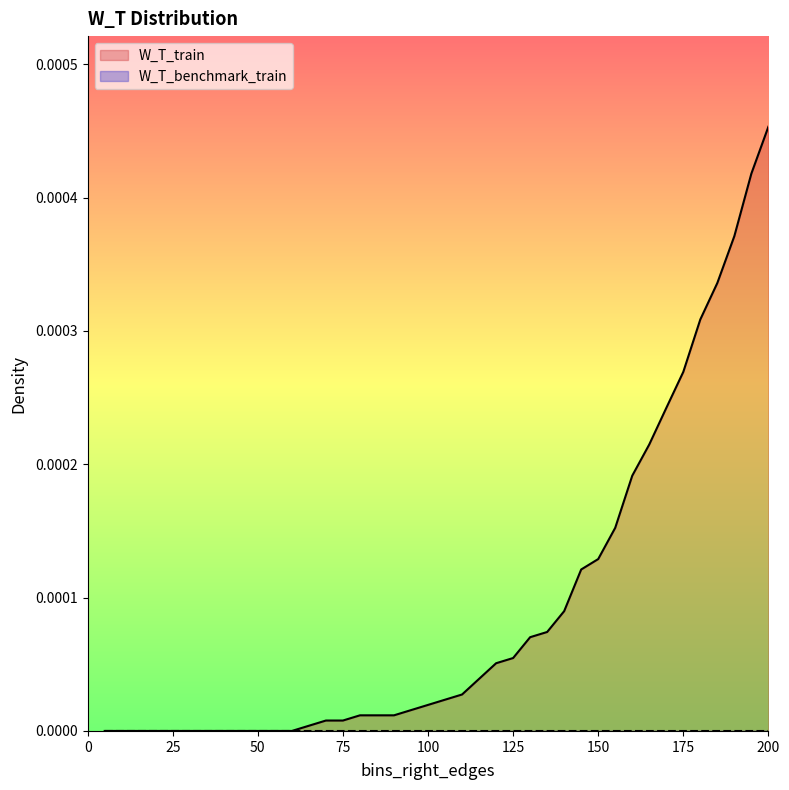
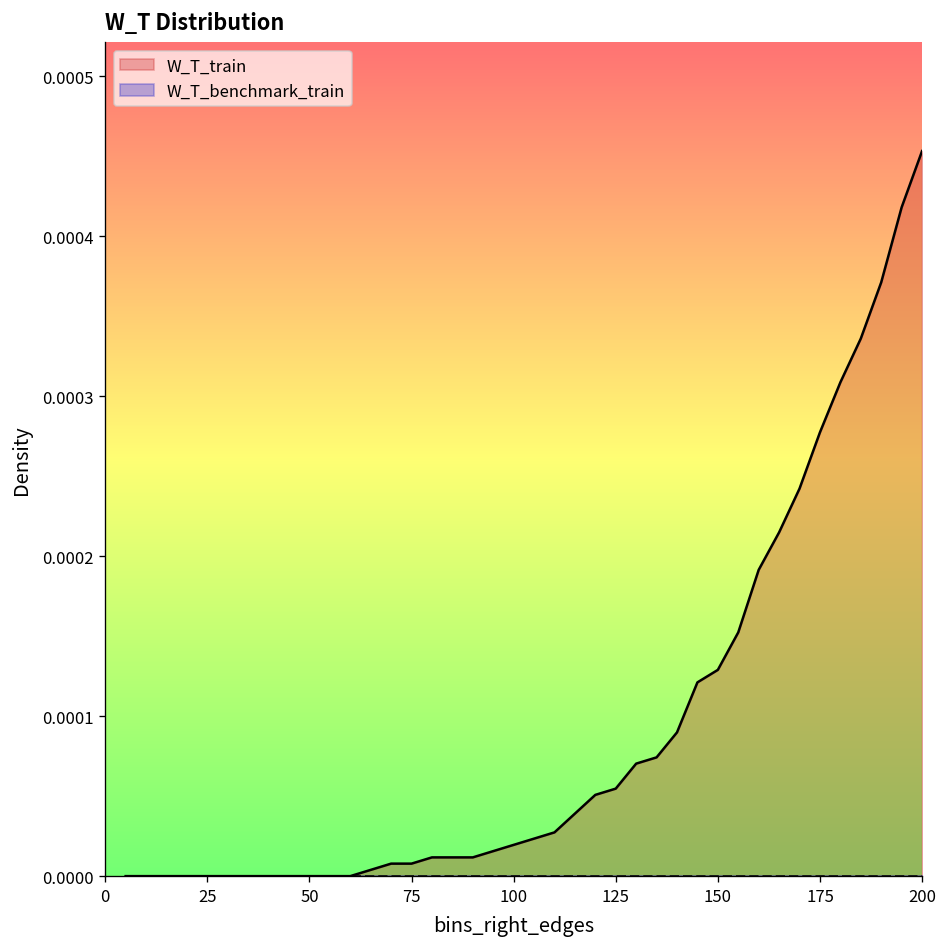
W_T_train, 175: 0.000269 -> 0.000277
